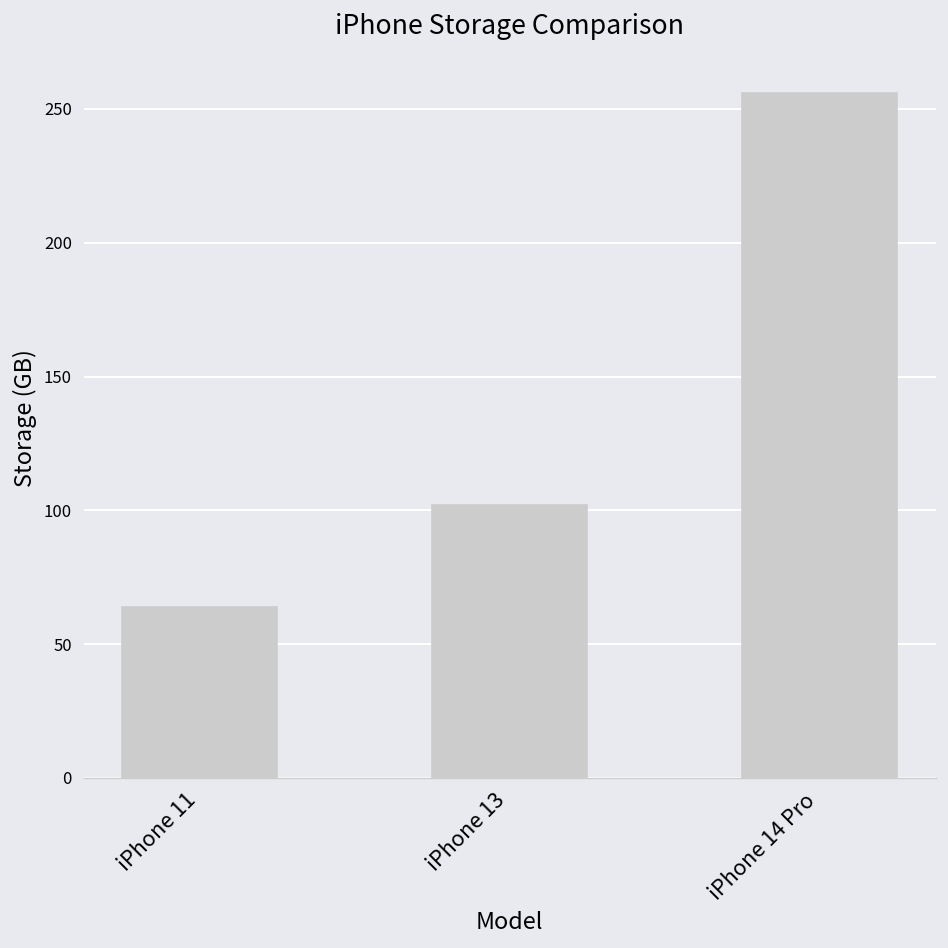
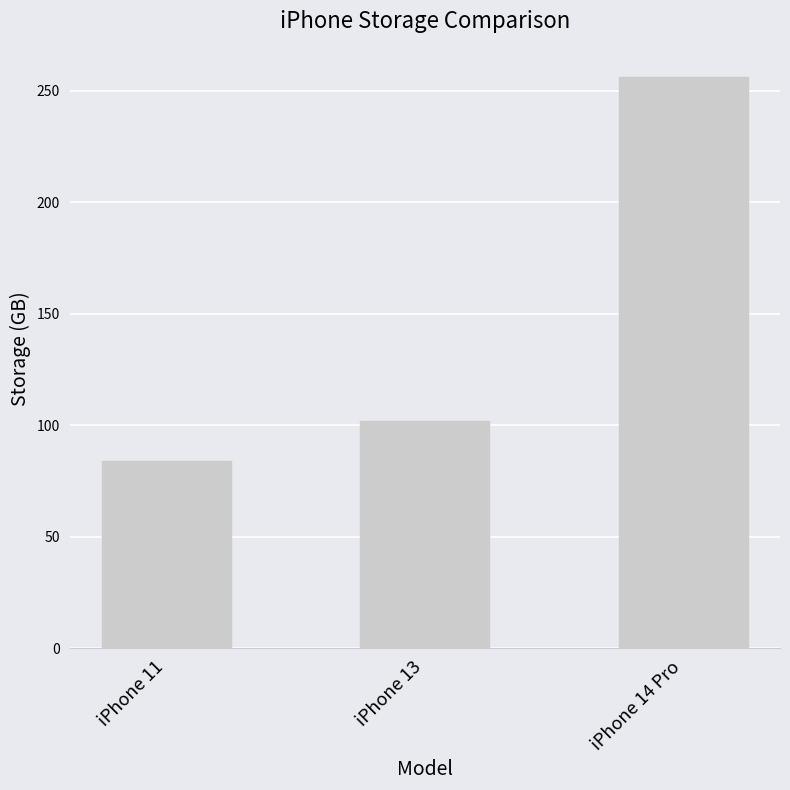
iPhone 11: 64 -> 84
